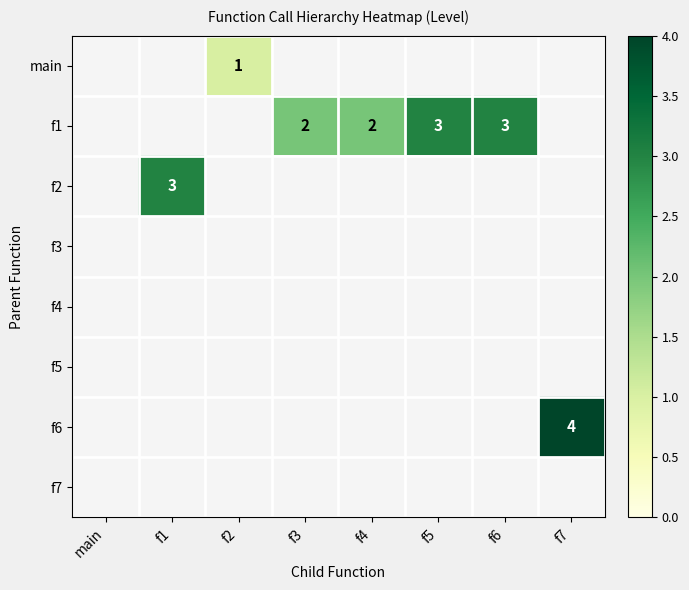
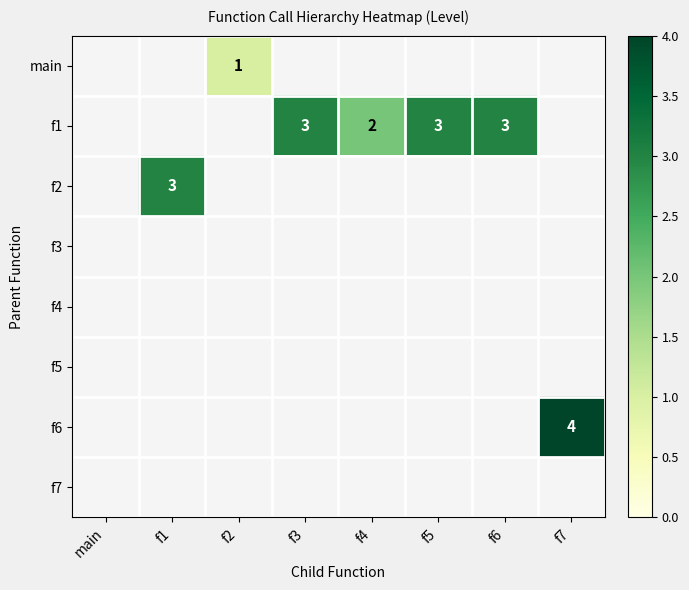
f1, f3: 2 -> 3
